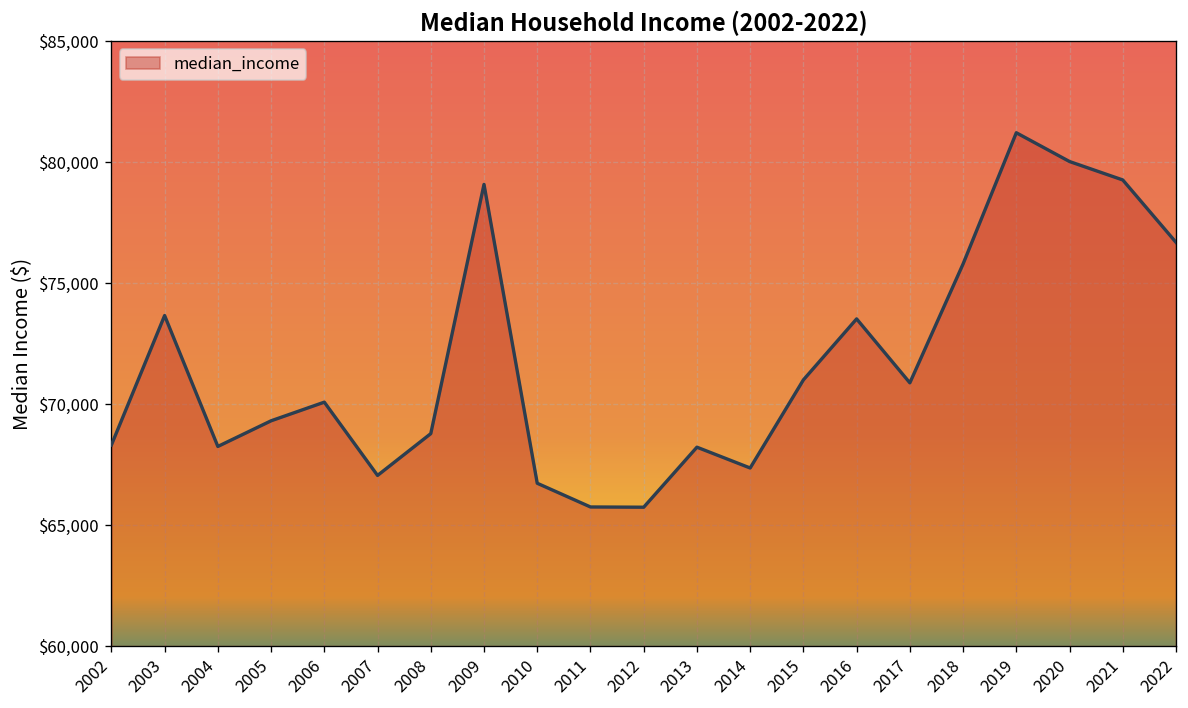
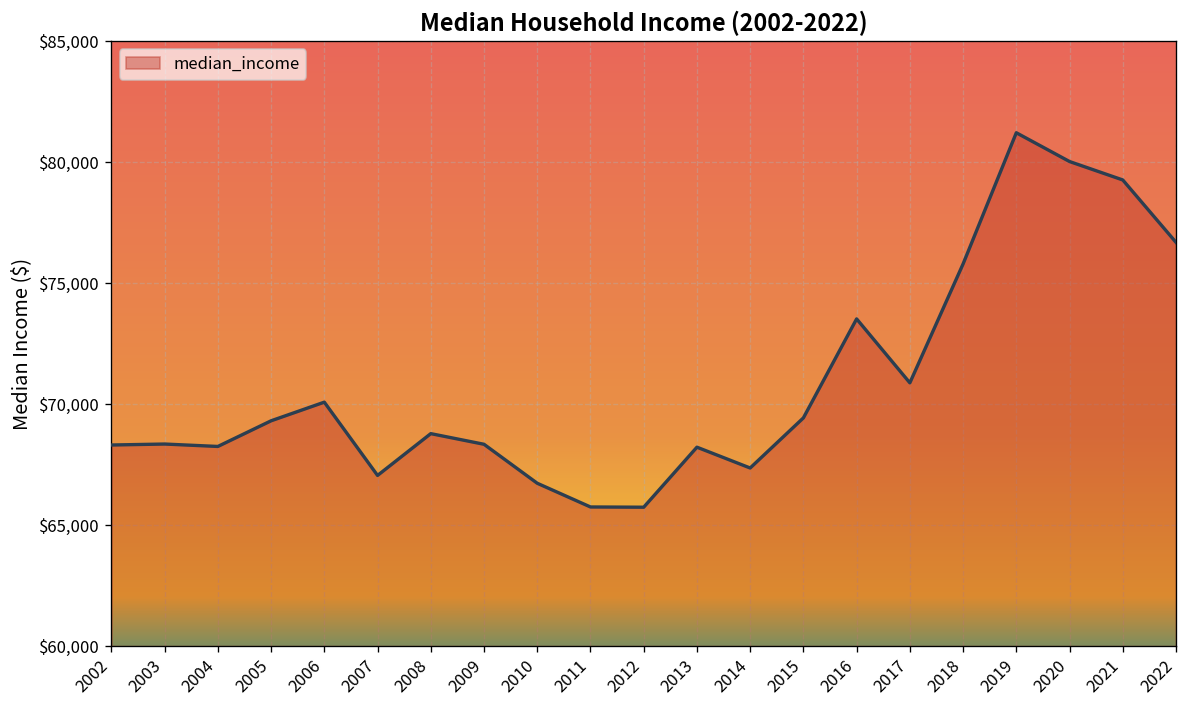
2003: $73,700 -> $68,400
2009: $79,100 -> $68,300
2015: $71,000 -> $69,400
